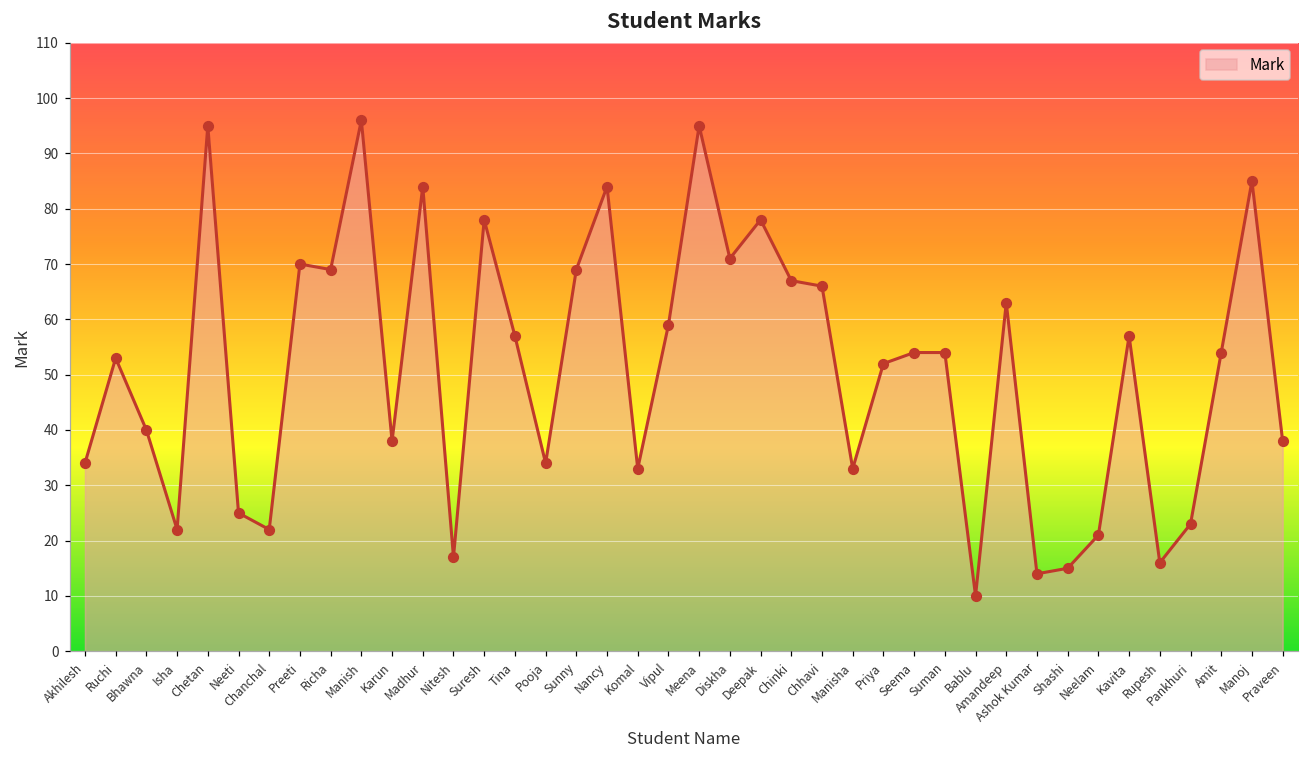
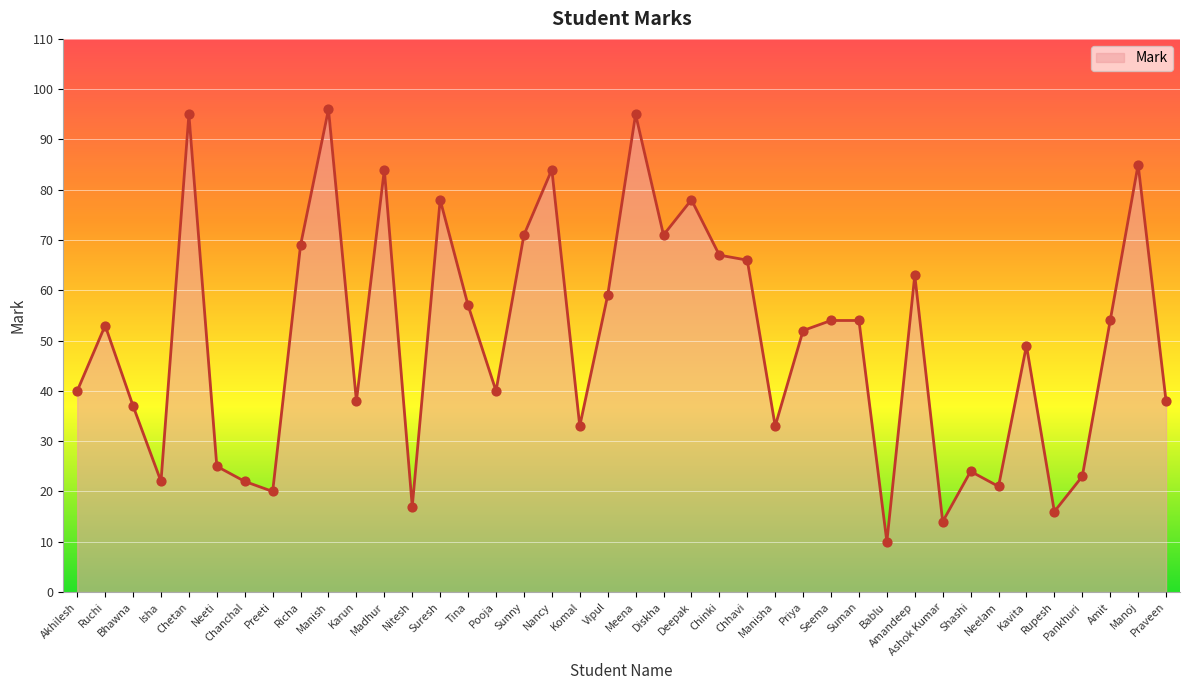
Akhilesh: 34 -> 40
Bhawna: 40 -> 37
Preeti: 70 -> 20
Pooja: 34 -> 40
Sunny: 69 -> 71
Shashi: 15 -> 24
Kavita: 57 -> 49
